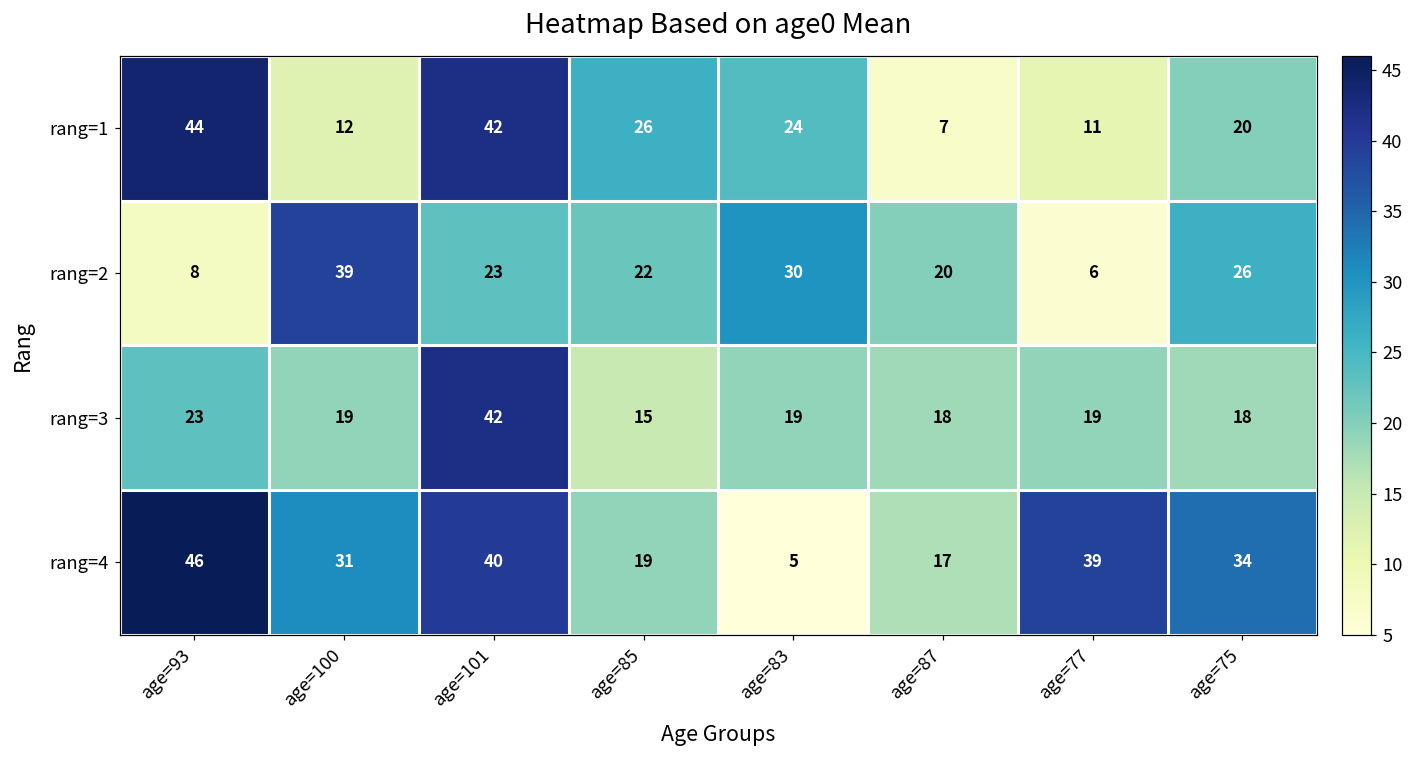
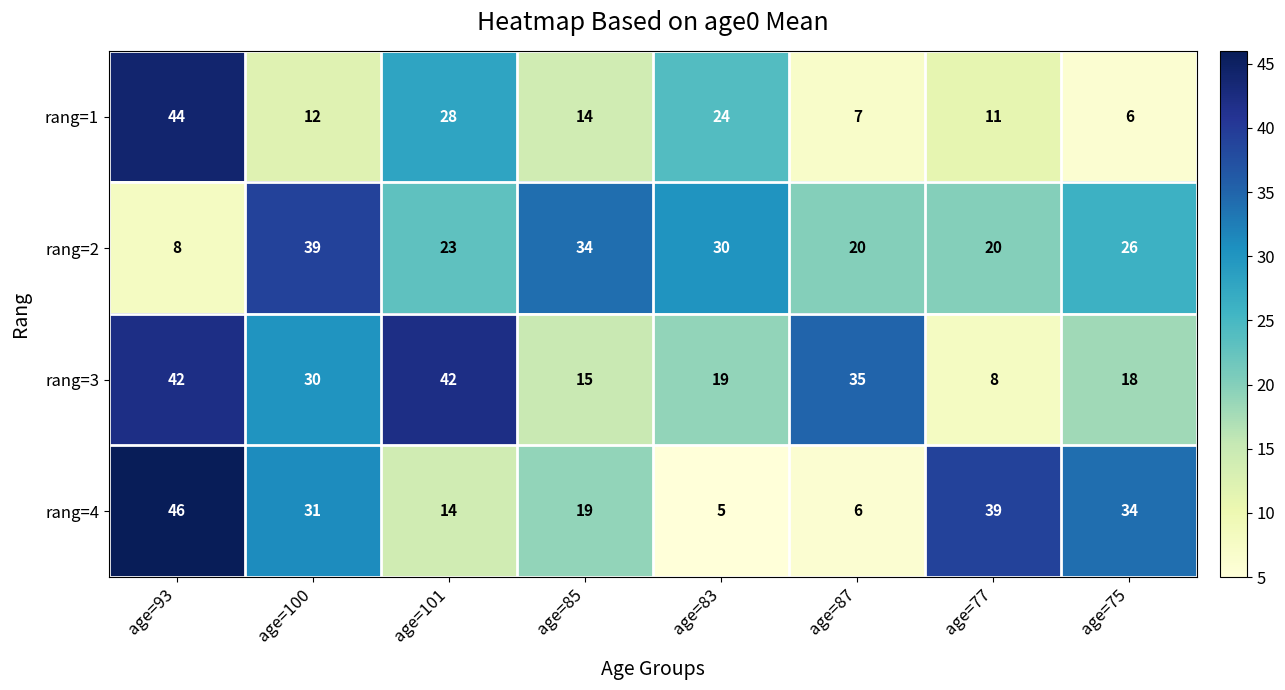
rang=1, age=101: 42 -> 28
rang=1, age=85: 26 -> 14
rang=1, age=75: 20 -> 6
rang=2, age=85: 22 -> 34
rang=2, age=77: 6 -> 20
rang=3, age=93: 23 -> 42
rang=3, age=100: 19 -> 30
rang=3, age=87: 18 -> 35
rang=3, age=77: 19 -> 8
rang=4, age=101: 40 -> 14
rang=4, age=87: 17 -> 6
